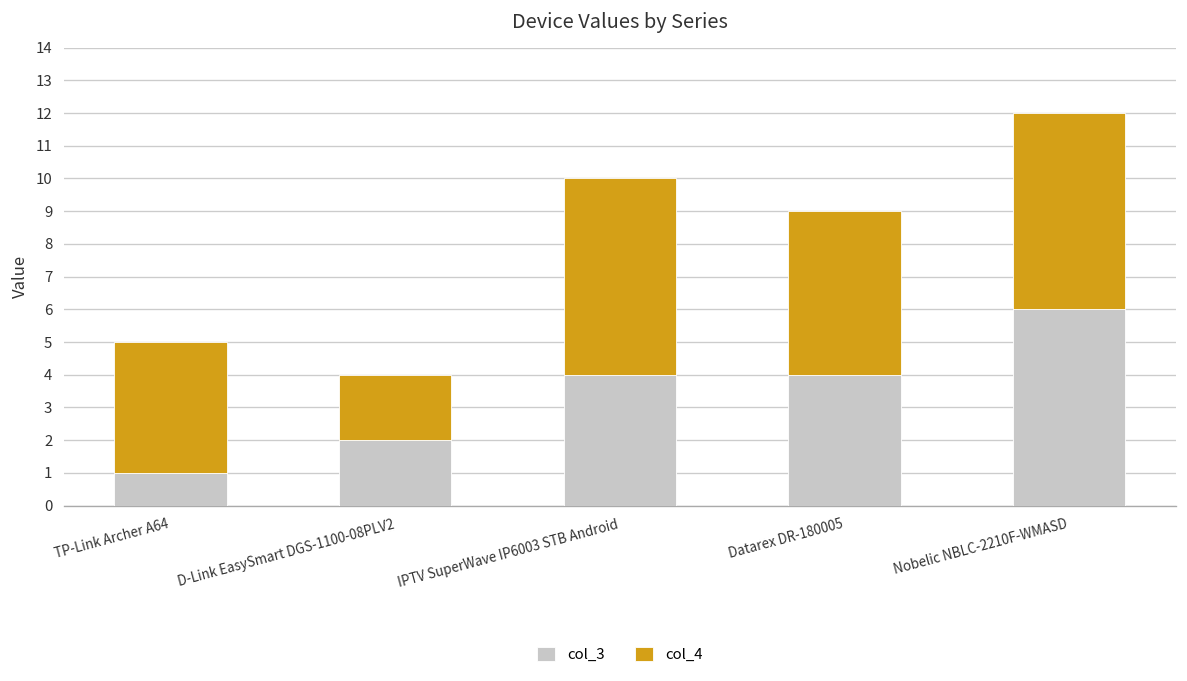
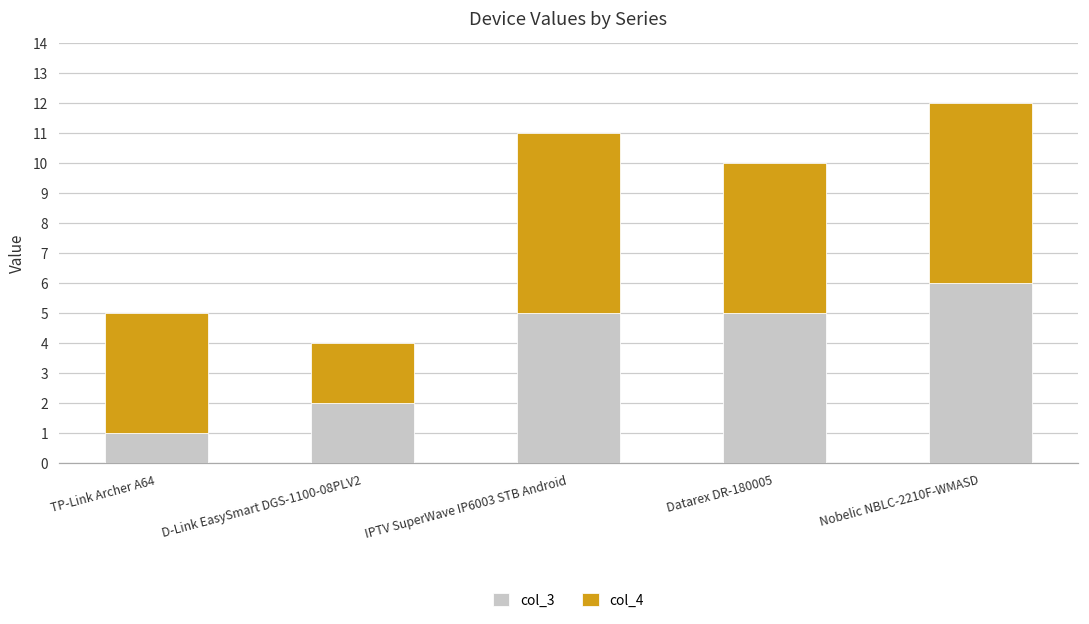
col_3, IPTV SuperWave IP6003 STB Android: 4 -> 5
col_3, Datarex DR-180005: 4 -> 5
